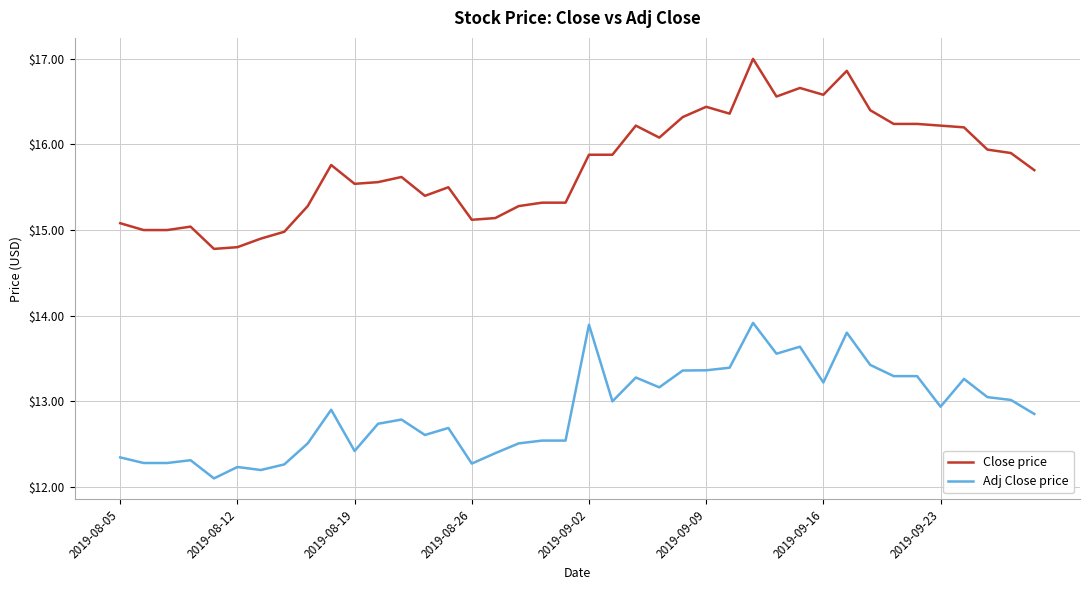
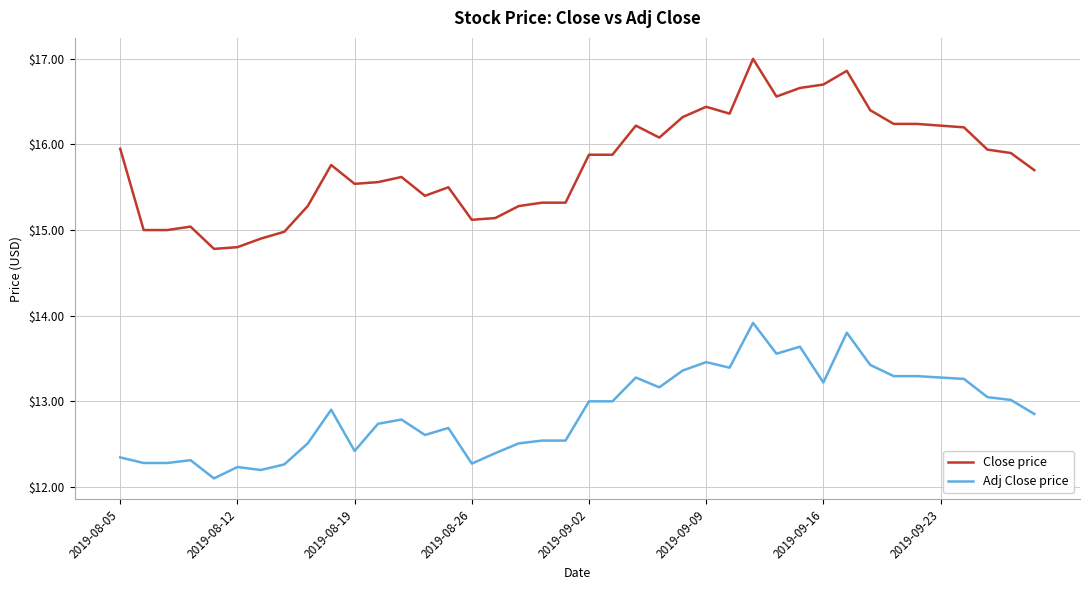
Close price, 2019-08-05: $15.1 -> $16.0
Adj Close price, 2019-09-02: $13.9 -> $13.0
Adj Close price, 2019-09-09: $13.4 -> $13.5
Close price, 2019-09-16: $16.6 -> $16.7
Adj Close price, 2019-09-23: $12.9 -> $13.3
